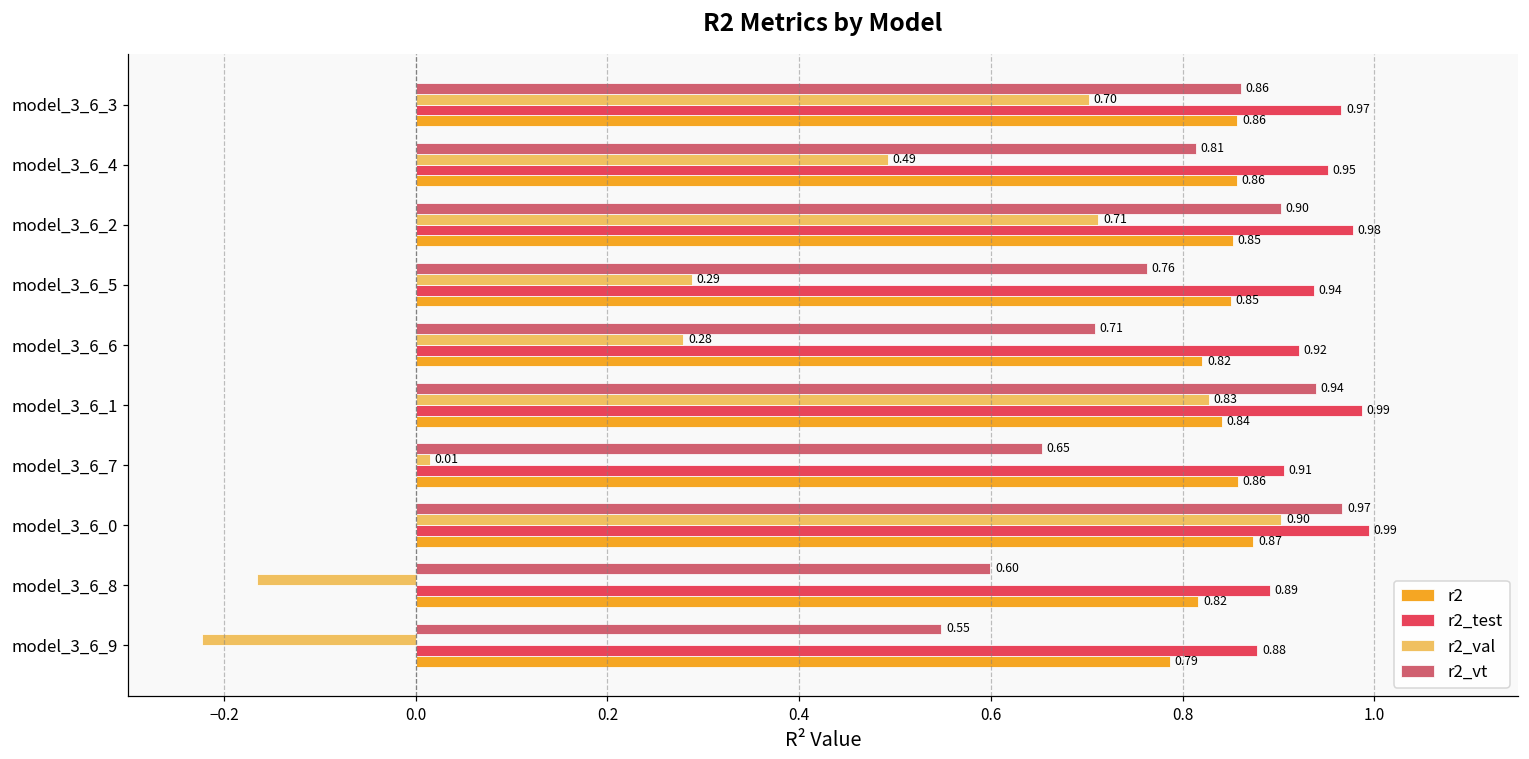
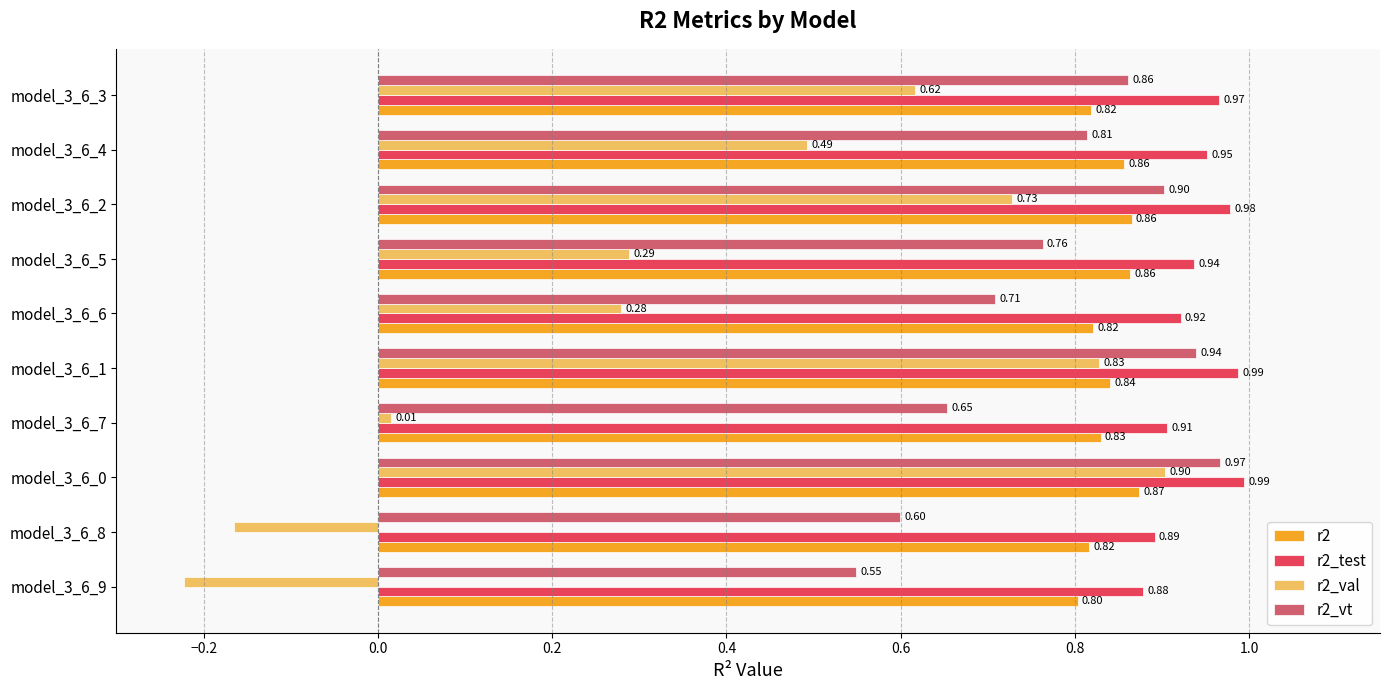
r2_val, model_3_6_3: 0.70 -> 0.62
r2, model_3_6_3: 0.86 -> 0.82
r2_val, model_3_6_2: 0.71 -> 0.73
r2, model_3_6_2: 0.85 -> 0.86
r2, model_3_6_5: 0.85 -> 0.86
r2, model_3_6_7: 0.86 -> 0.83
r2, model_3_6_9: 0.79 -> 0.80
